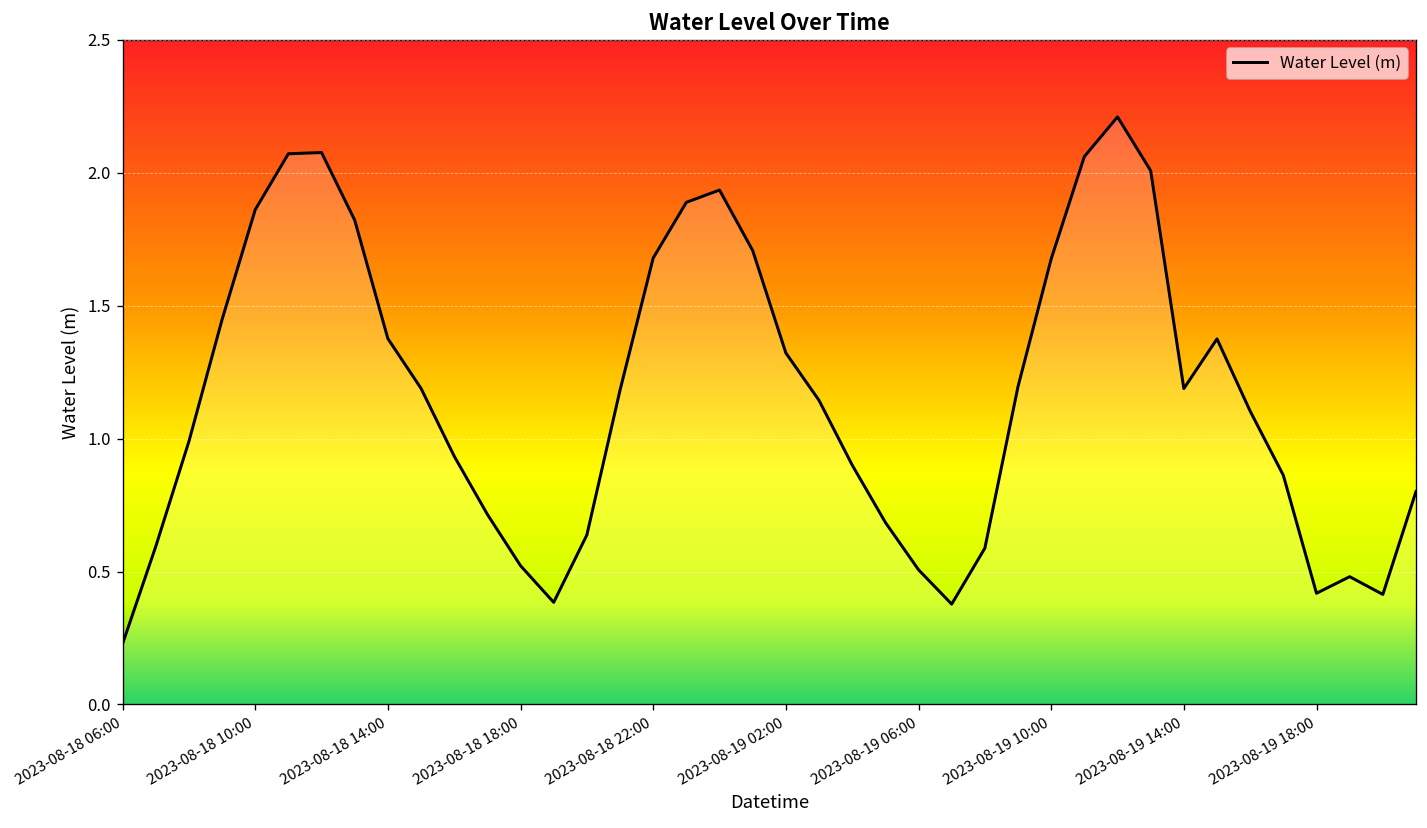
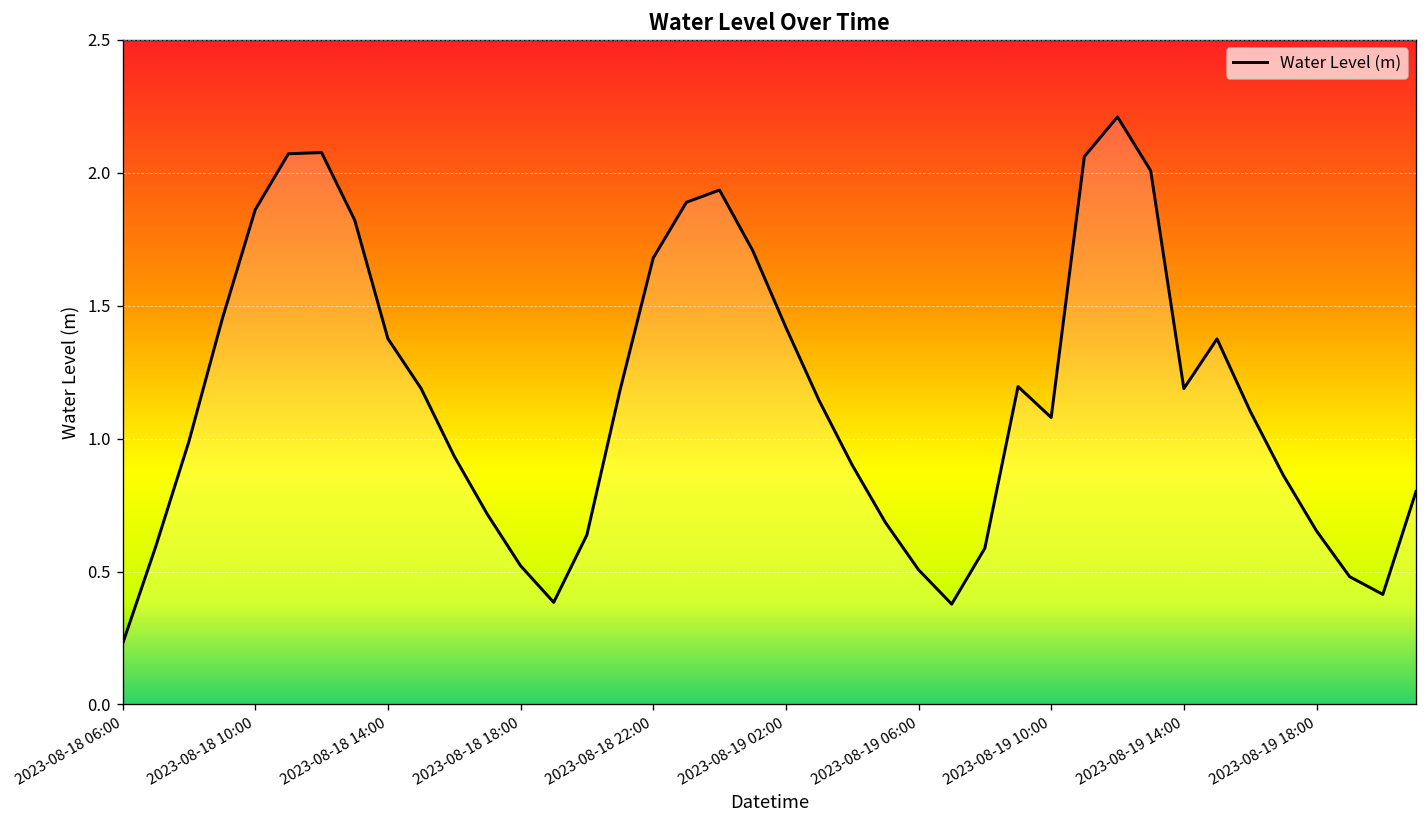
2023-08-19 02:00: 1.32 -> 1.42
2023-08-19 10:00: 1.68 -> 1.08
2023-08-19 18:00: 0.42 -> 0.65
